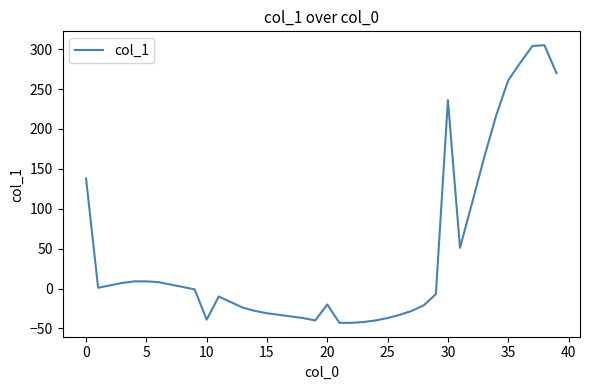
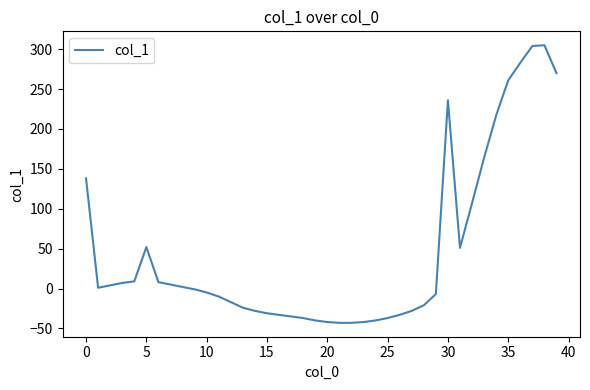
5: 10 -> 50
10: -40 -> -10
20: -20 -> -40
